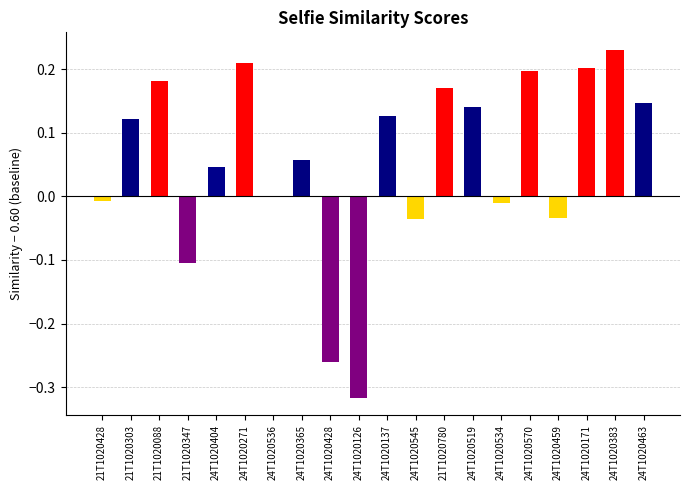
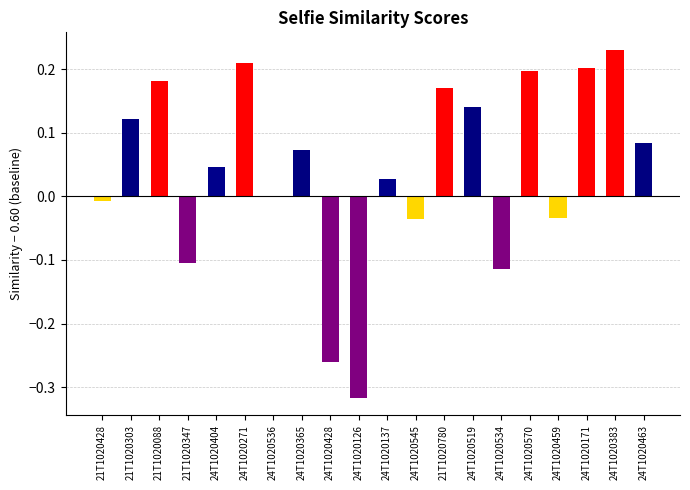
24T1020365: 0.06 -> 0.07
24T1020137: 0.13 -> 0.03
24T1020534: -0.01 -> -0.11
24T1020463: 0.15 -> 0.08
